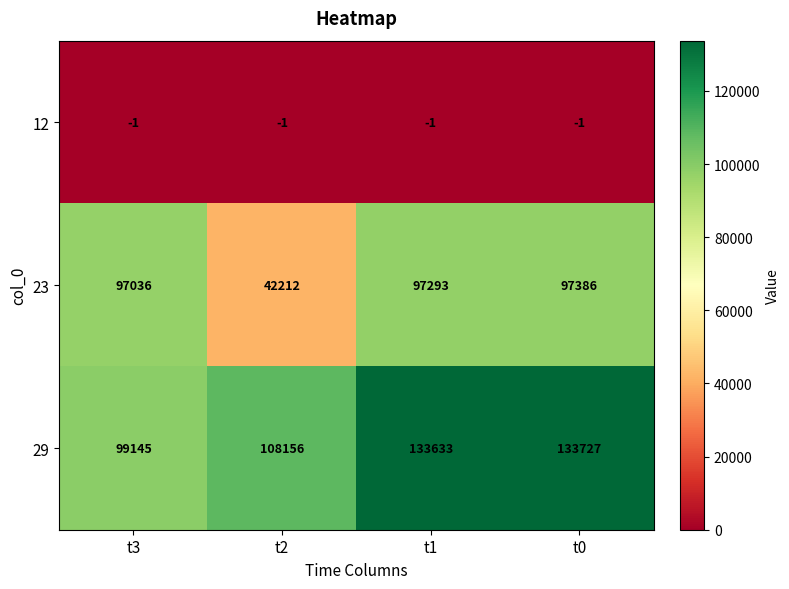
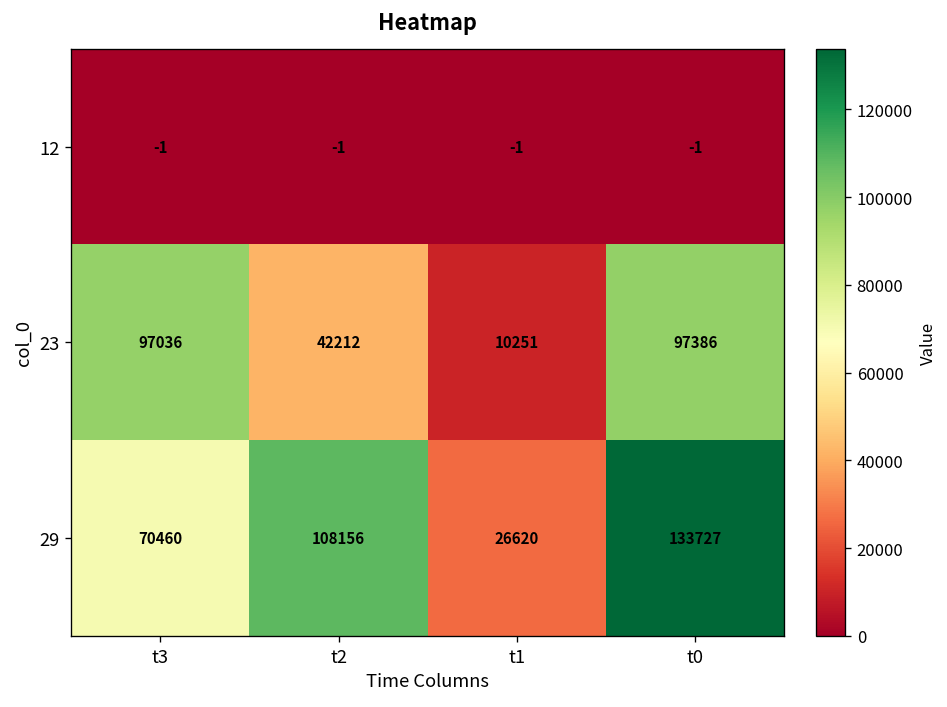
23, t1: 97293 -> 10251
29, t3: 99145 -> 70460
29, t1: 133633 -> 26620
